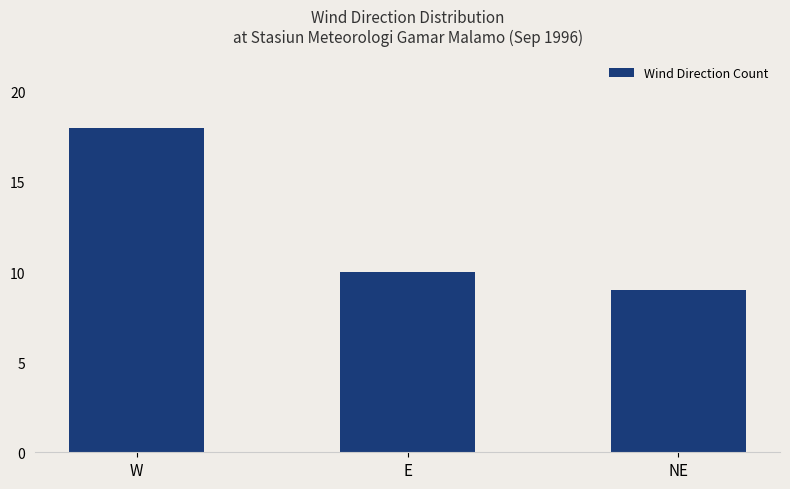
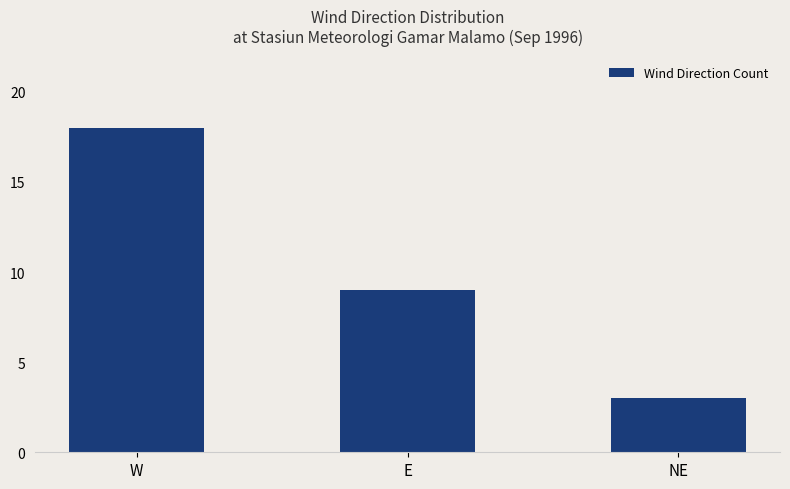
E: 10 -> 9
NE: 9 -> 3
